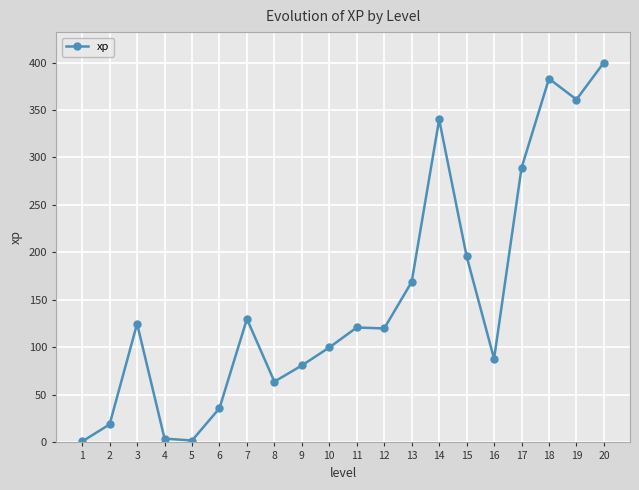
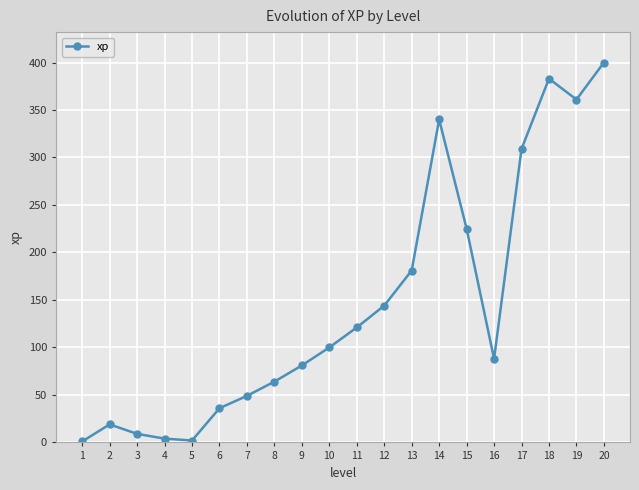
3: 130 -> 10
7: 130 -> 50
12: 120 -> 140
13: 170 -> 180
15: 200 -> 230
17: 290 -> 310
